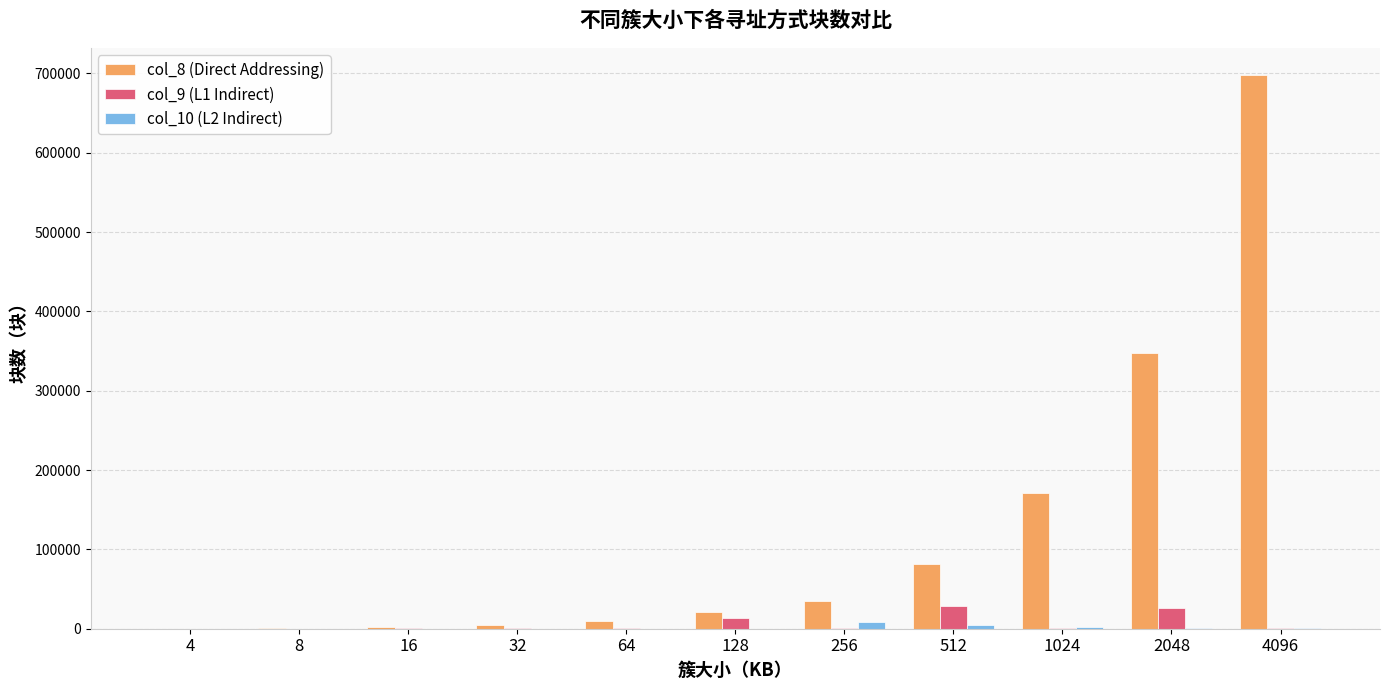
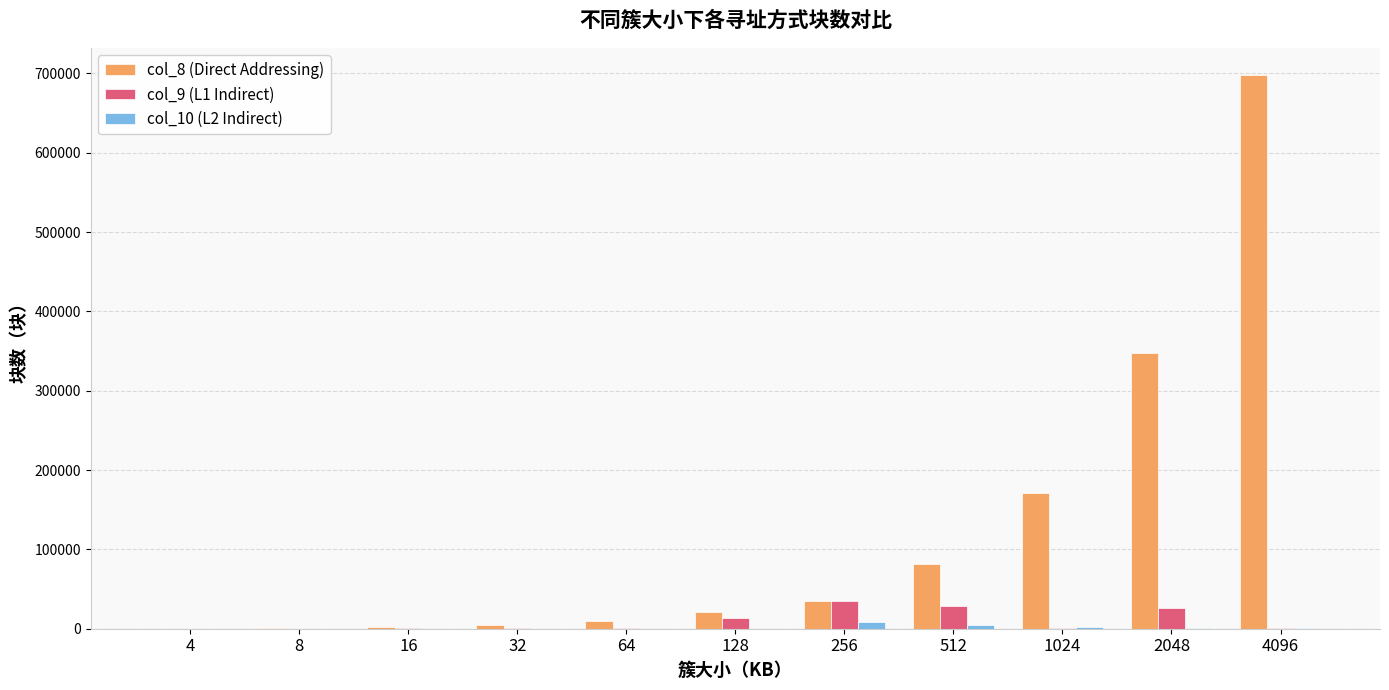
col_9 (L1 Indirect), 256: 0 -> 30000
